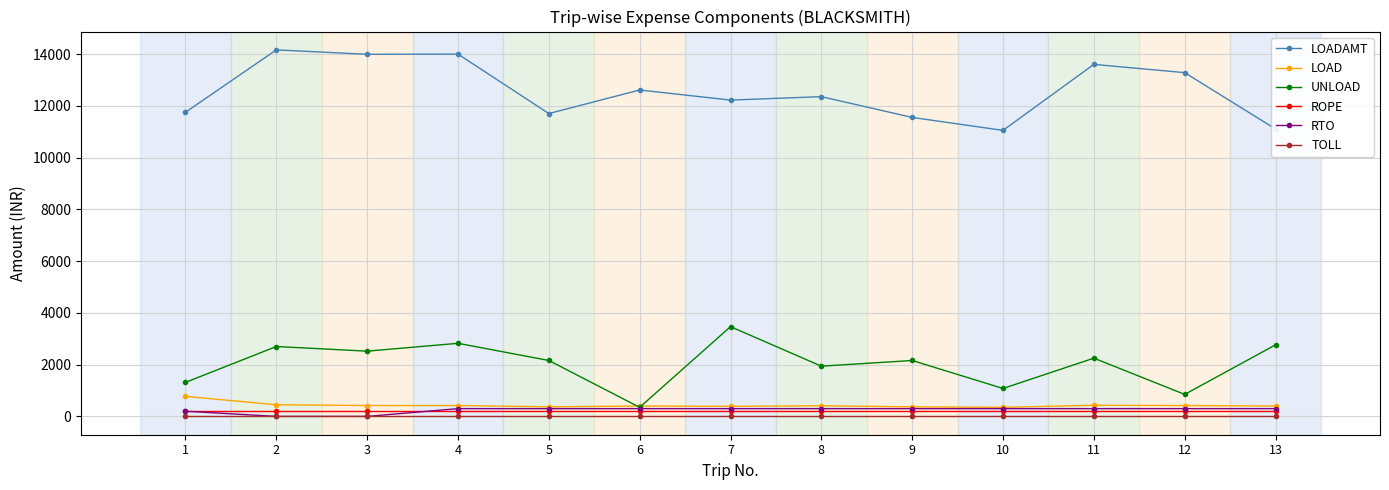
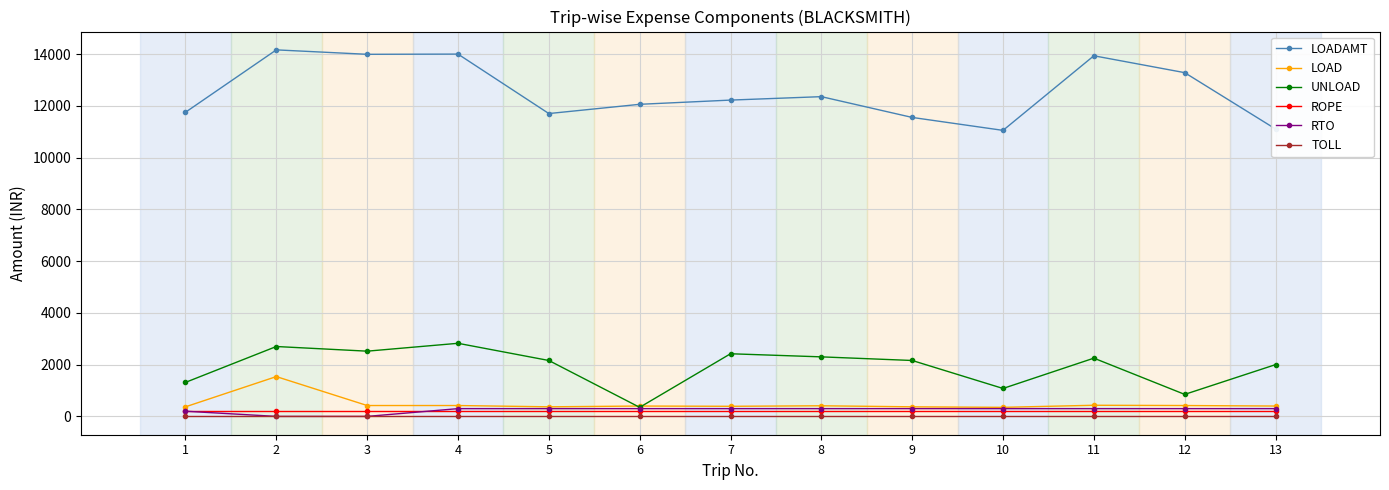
LOAD, 1: 800 -> 400
LOAD, 2: 500 -> 1500
LOADAMT, 6: 12600 -> 12100
UNLOAD, 7: 3500 -> 2400
UNLOAD, 8: 1900 -> 2300
LOADAMT, 11: 13600 -> 13900
UNLOAD, 13: 2800 -> 2000
